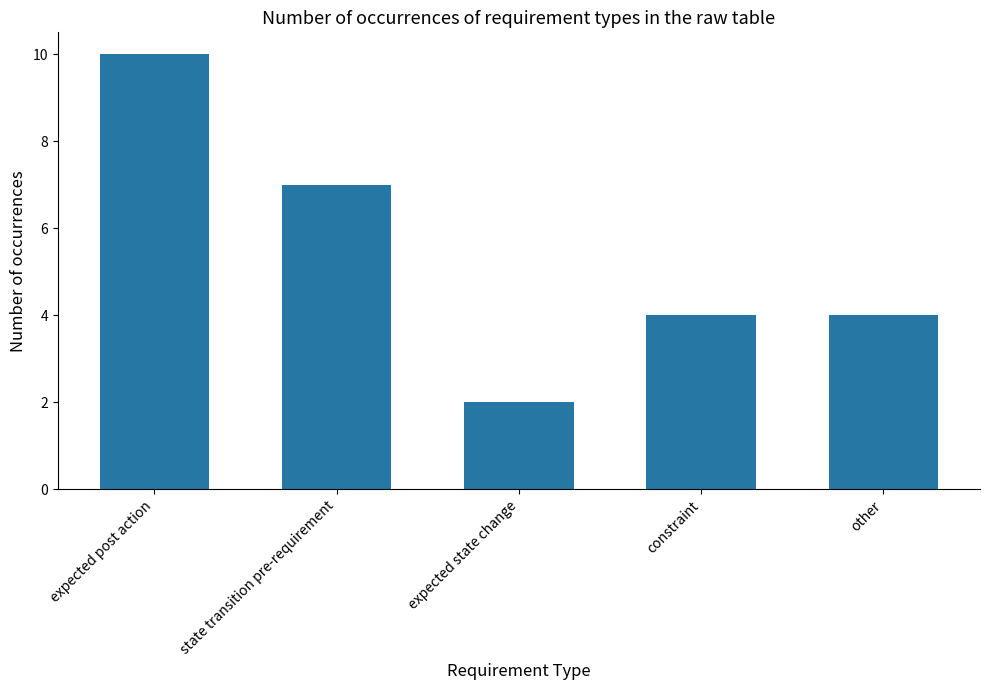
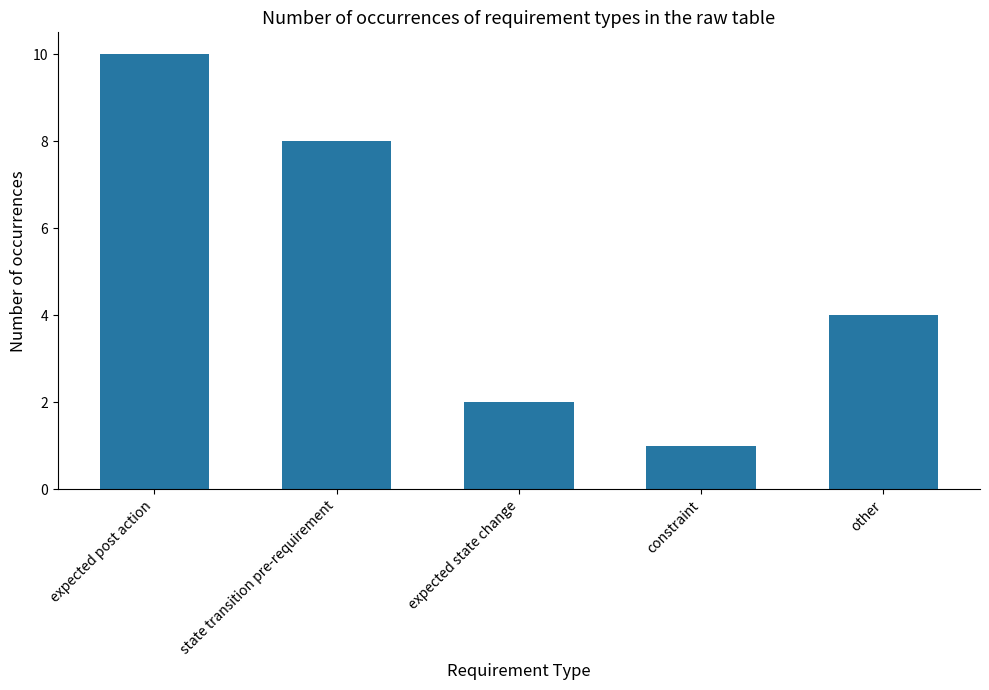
state transition pre-requirement: 7 -> 8
constraint: 4 -> 1
